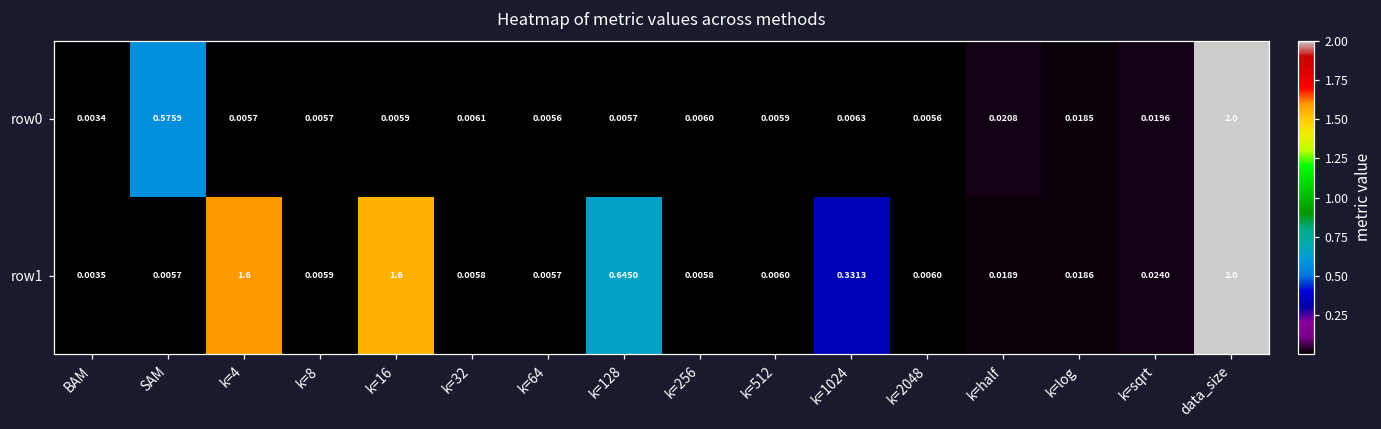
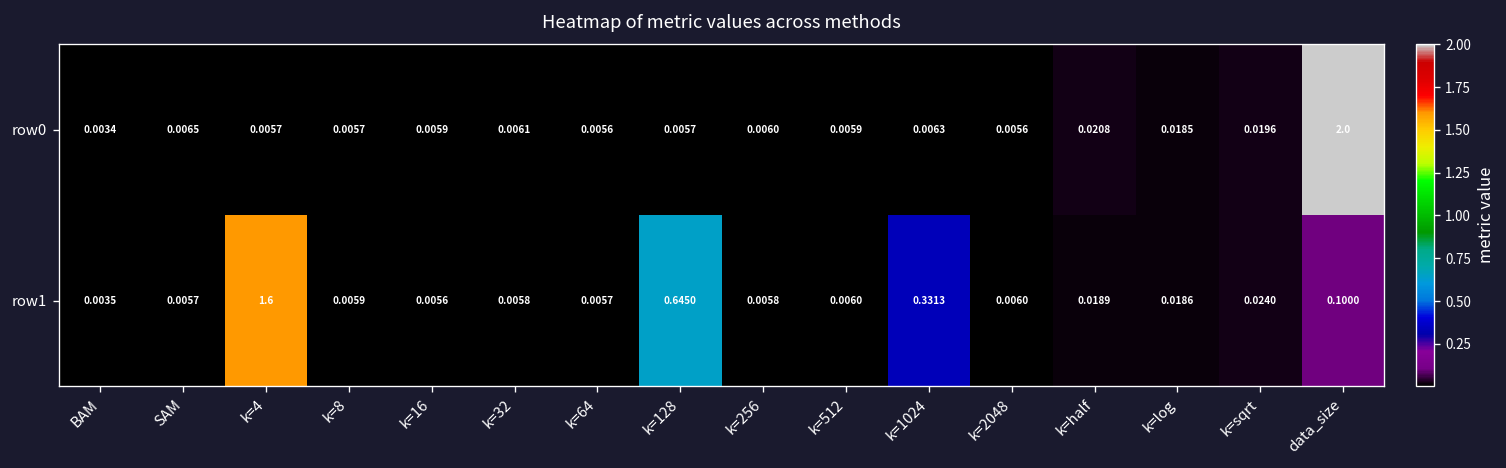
row0, SAM: 0.5759 -> 0.0065
row1, k=16: 1.6 -> 0.0056
row1, data_size: 2.0 -> 0.1000
